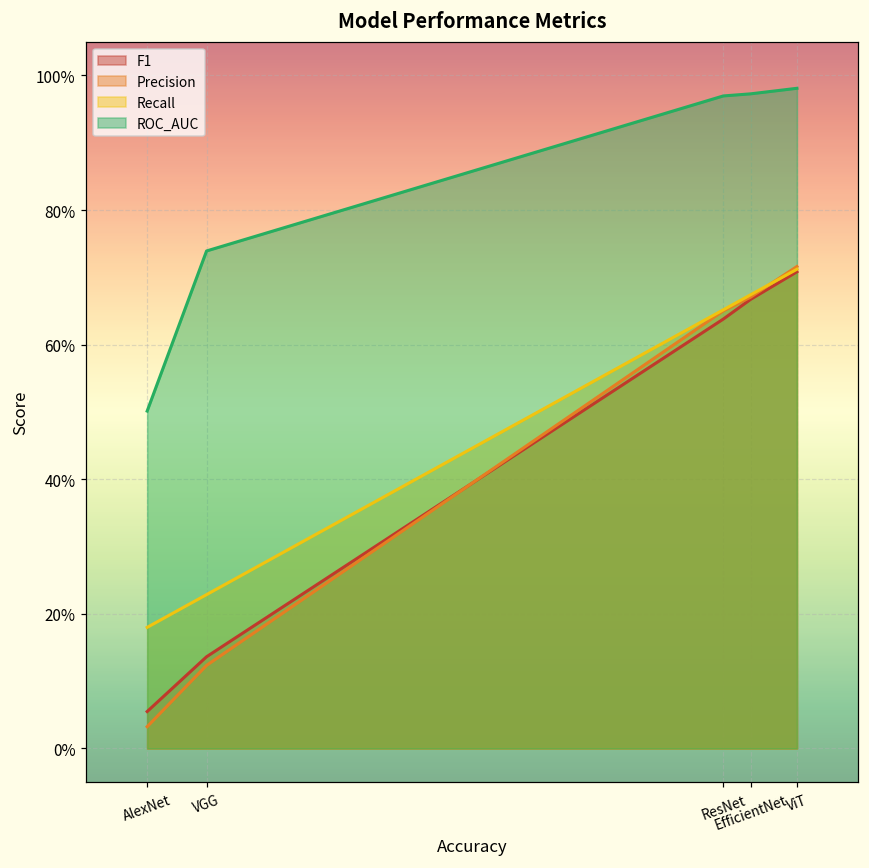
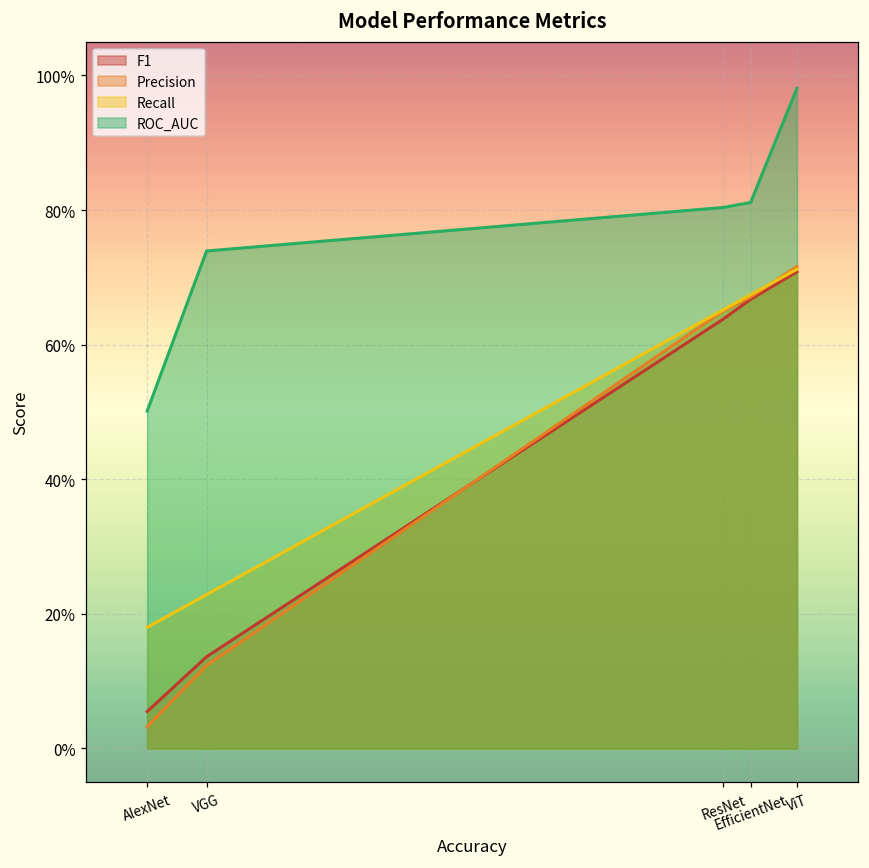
ROC_AUC, ResNet: 97% -> 80%
ROC_AUC, EfficientNet: 97% -> 81%
